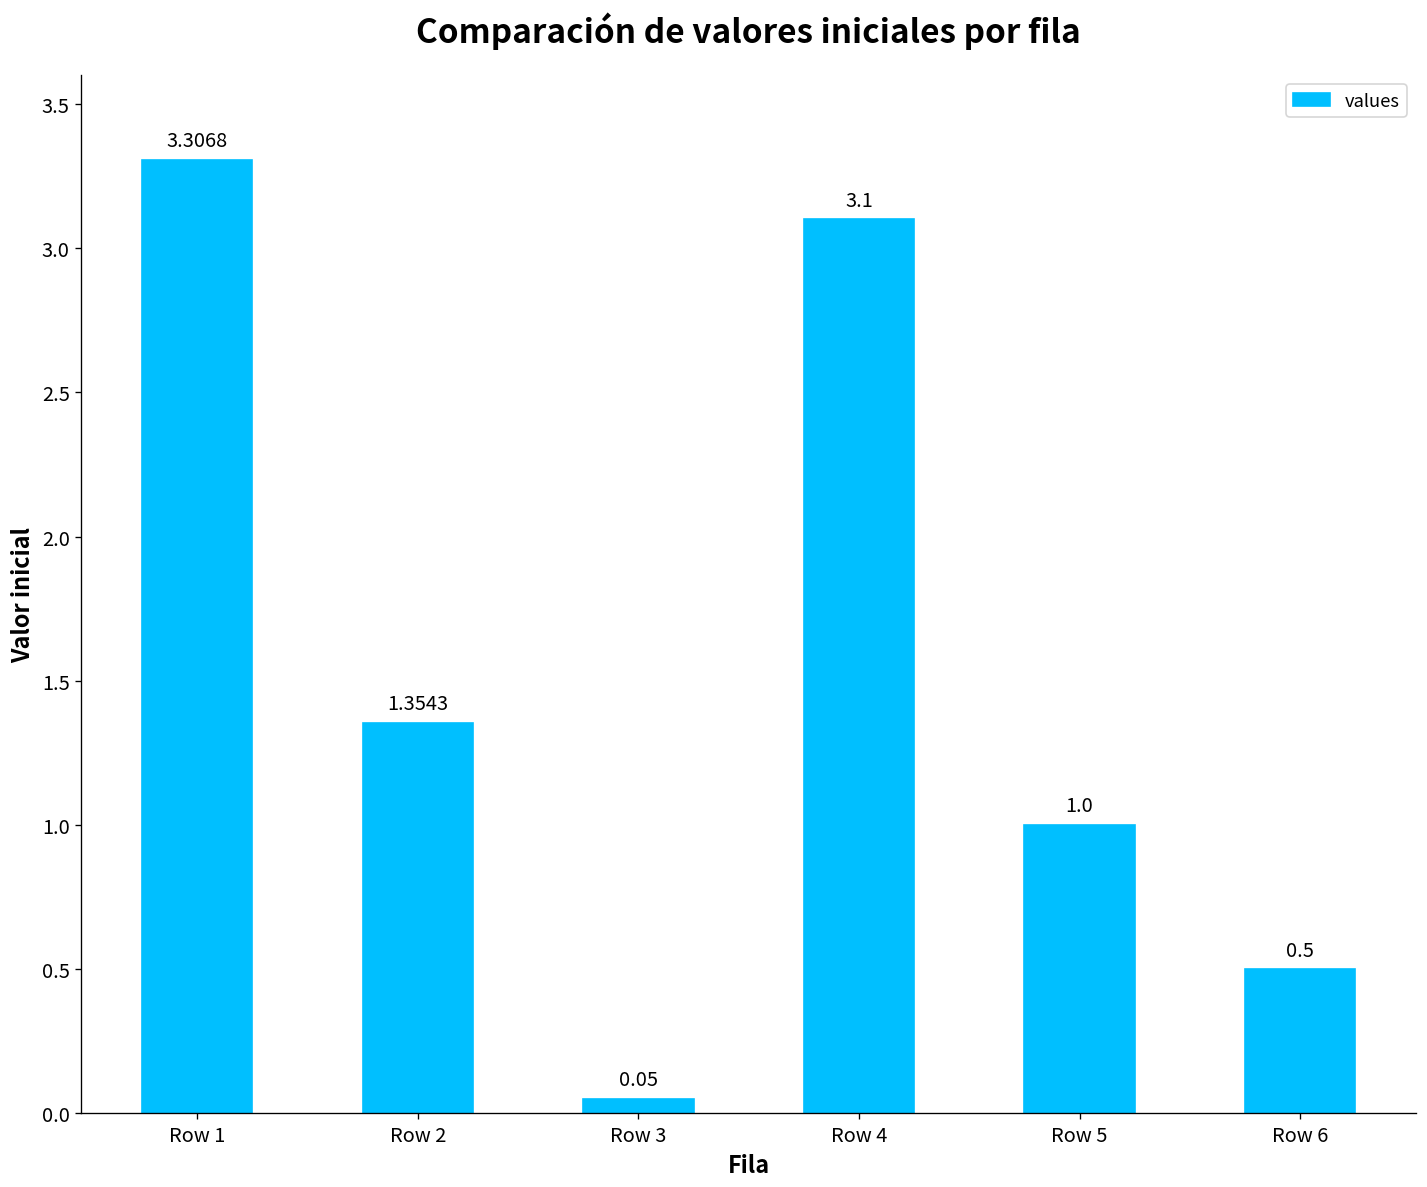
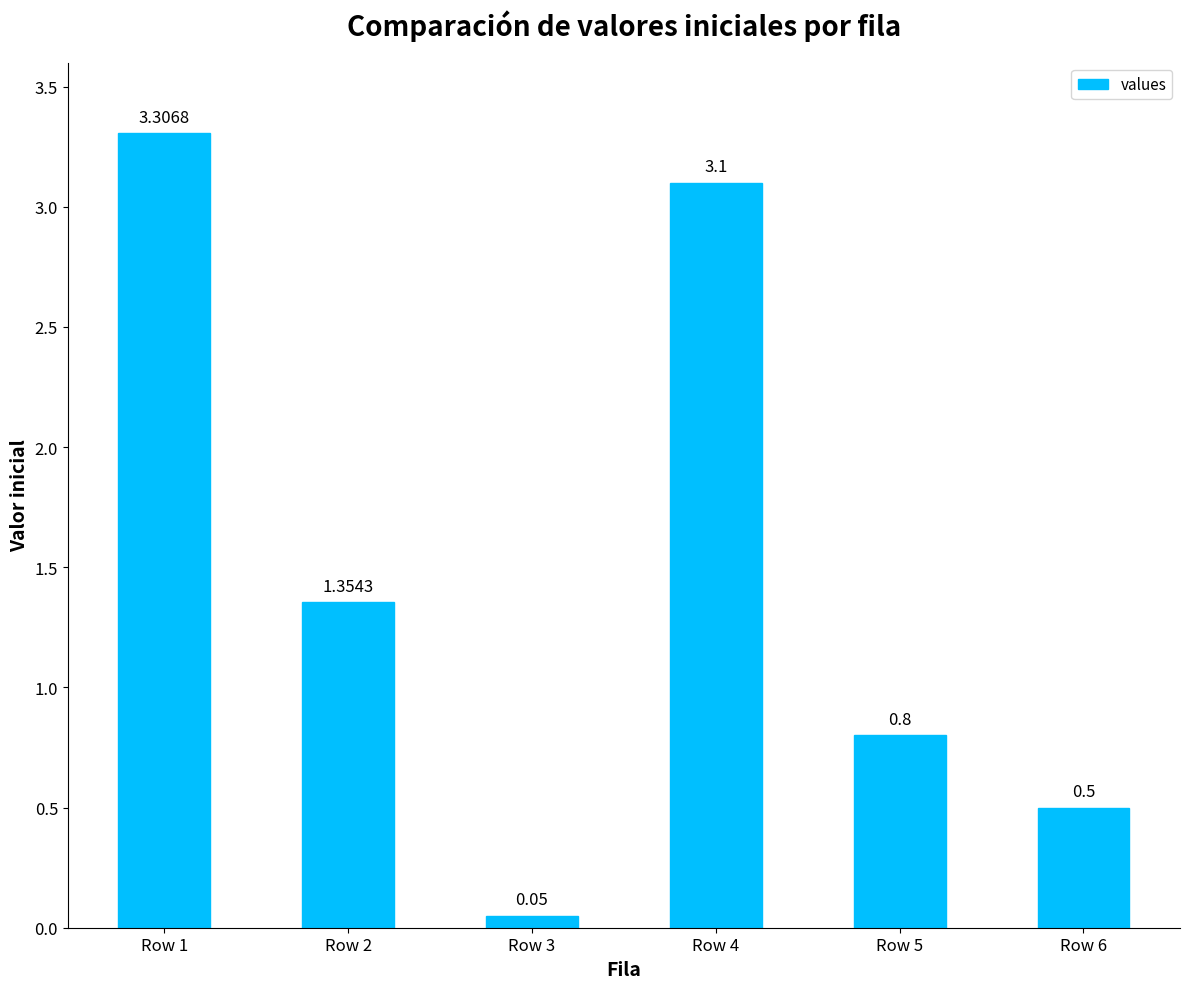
Row 5: 1.0 -> 0.8
